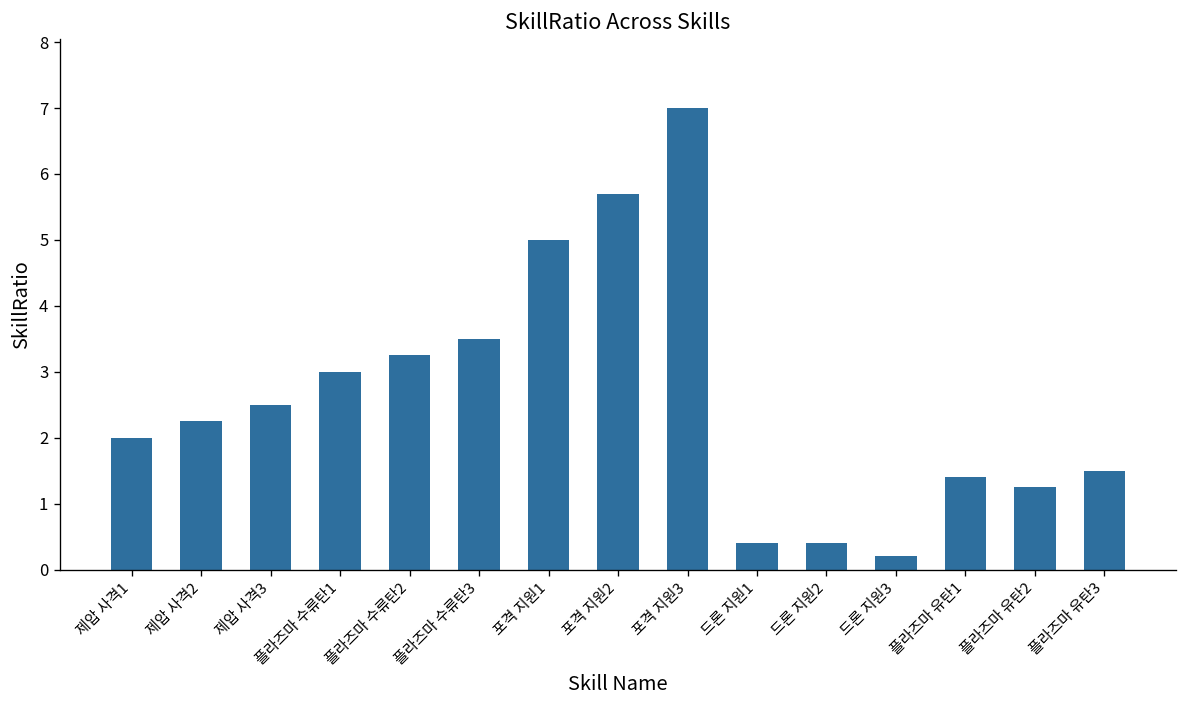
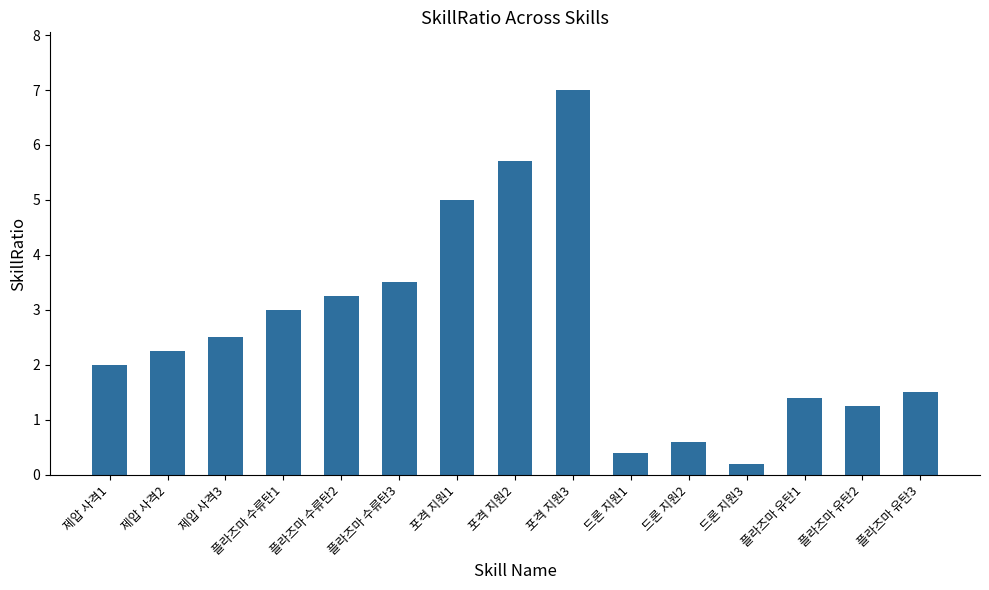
드론 지원2: 0.4 -> 0.6
